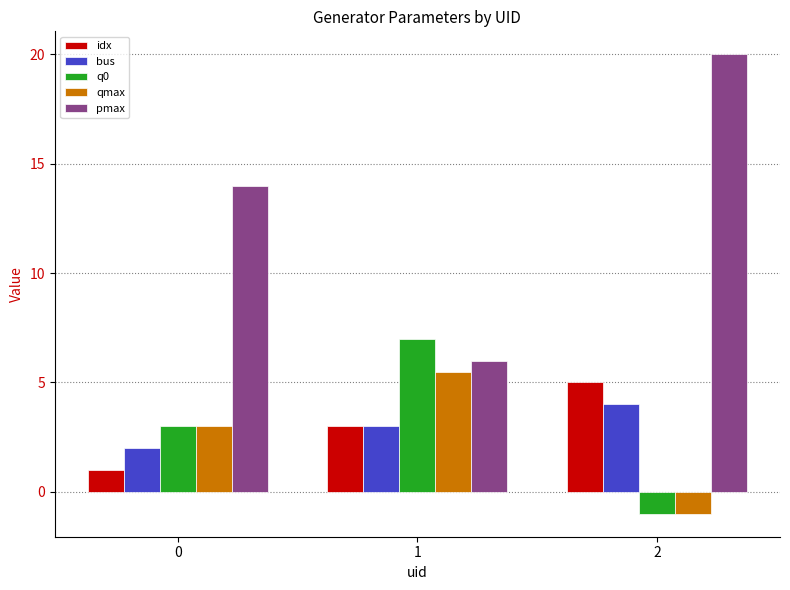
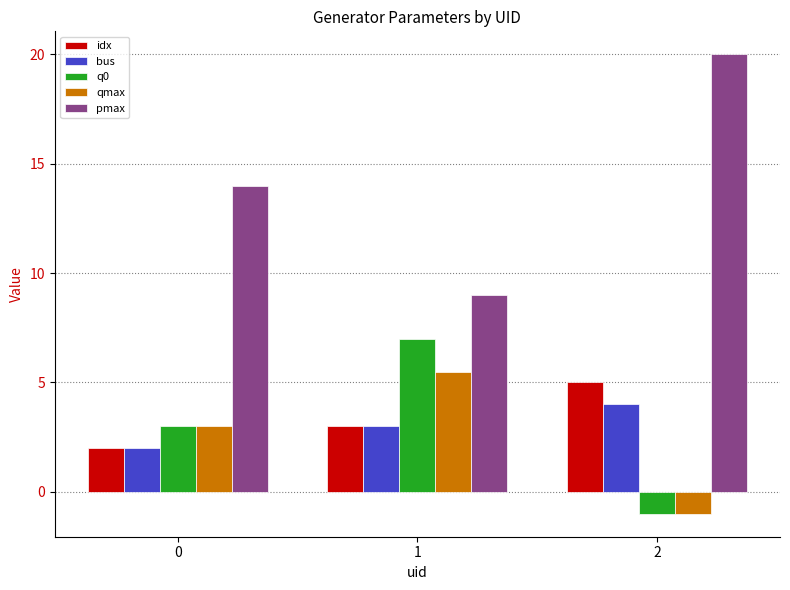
idx, 0: 1 -> 2
pmax, 1: 6 -> 9
